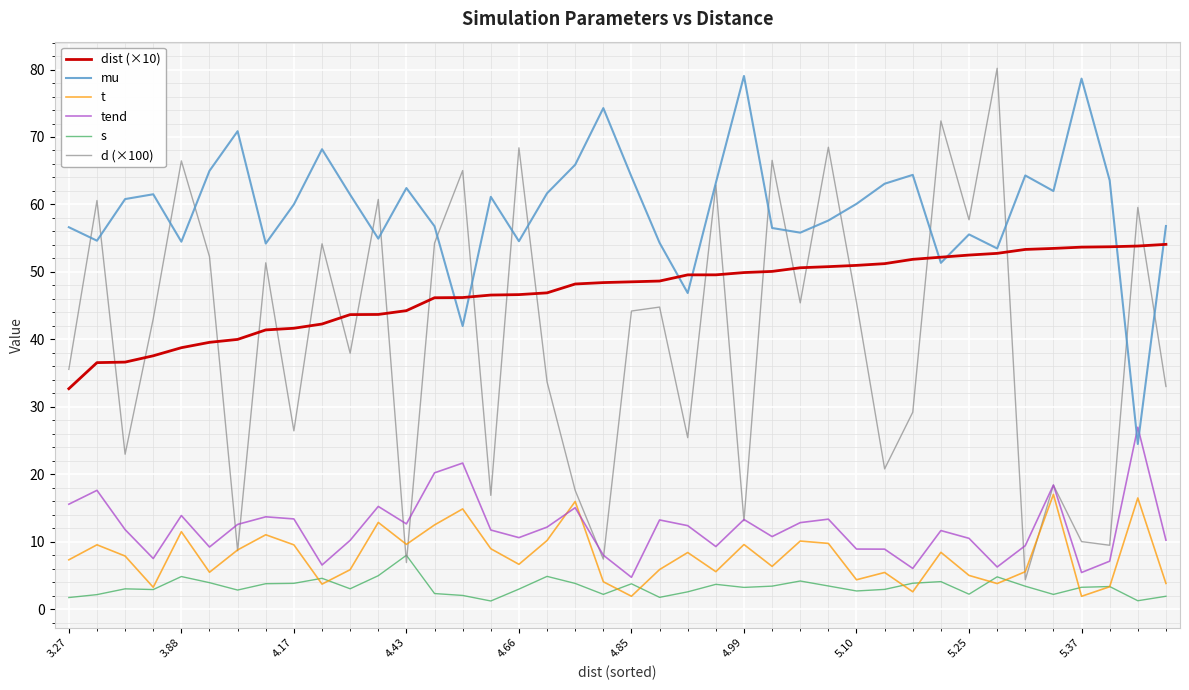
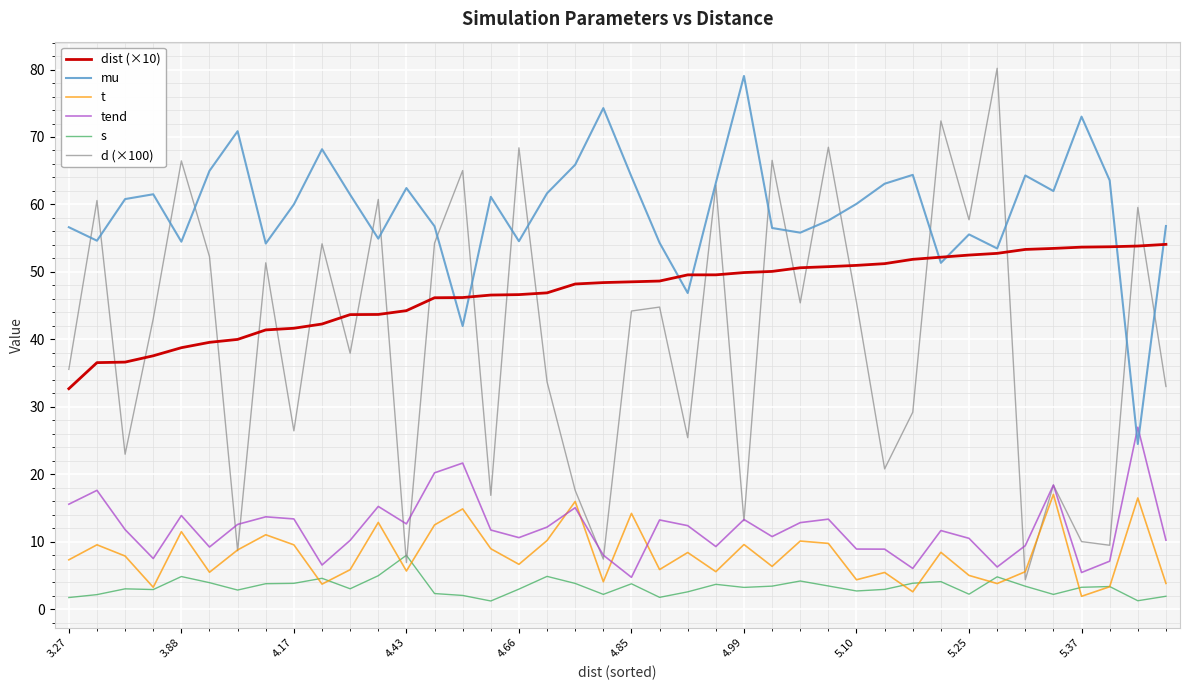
t, 4.43: 10 -> 6
t, 4.85: 2 -> 14
mu, 5.37: 79 -> 73
